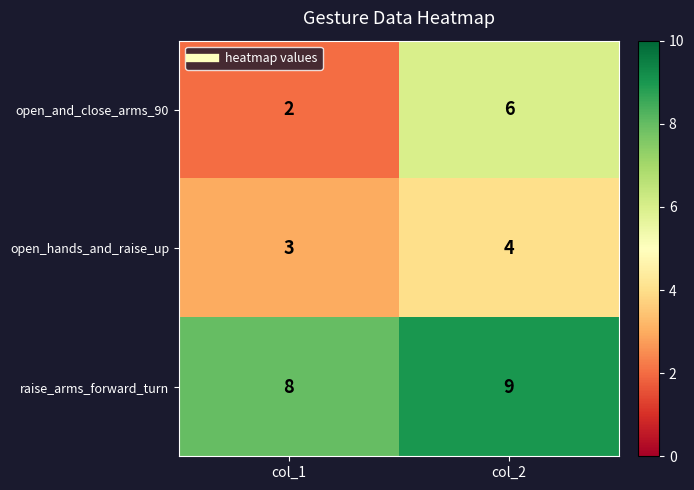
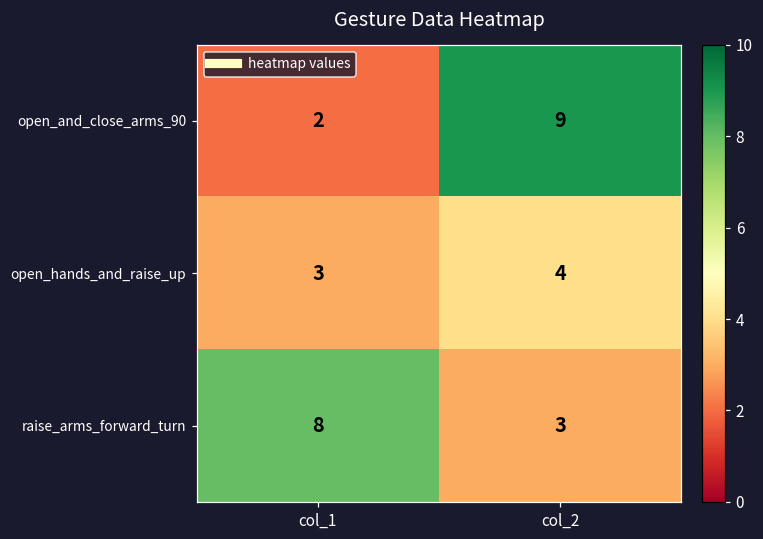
open_and_close_arms_90, col_2: 6 -> 9
raise_arms_forward_turn, col_2: 9 -> 3
